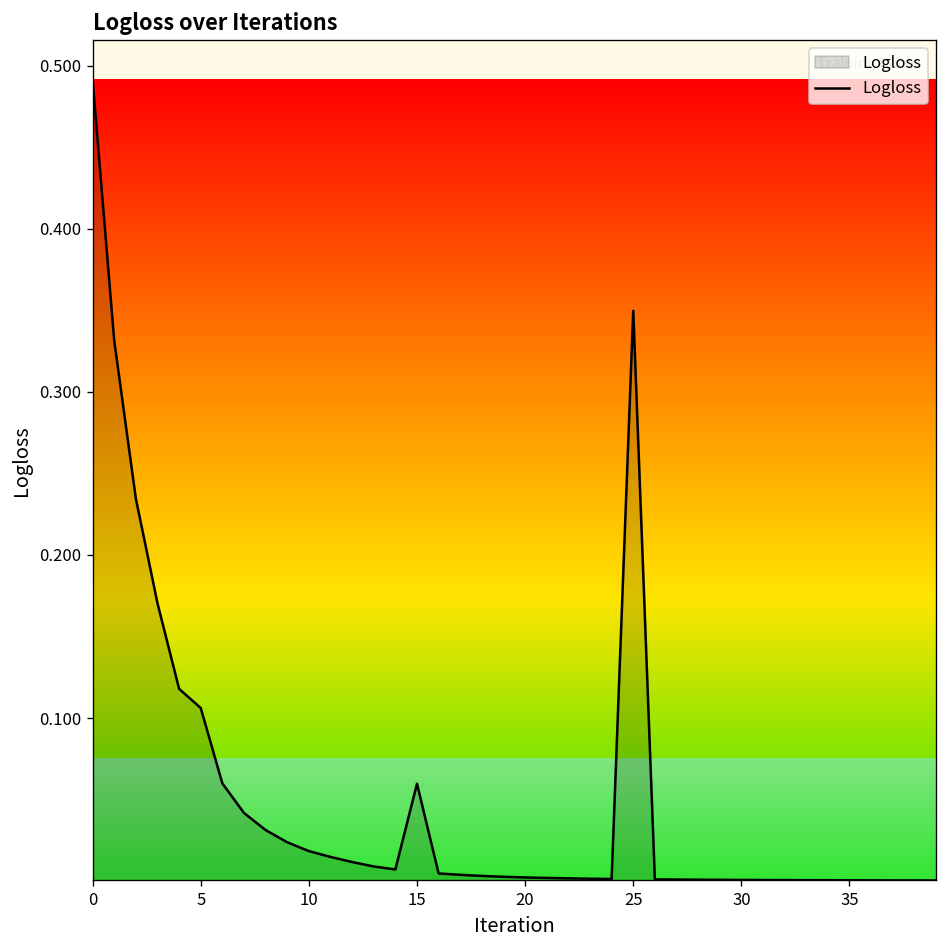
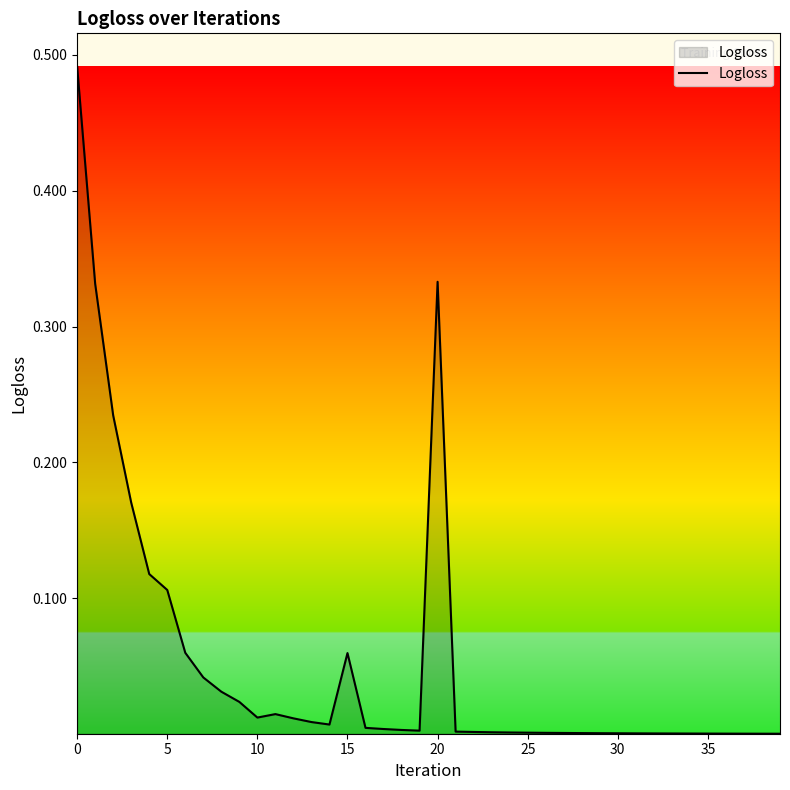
10: 0.018 -> 0.012
20: 0.002 -> 0.333
25: 0.350 -> 0.001
